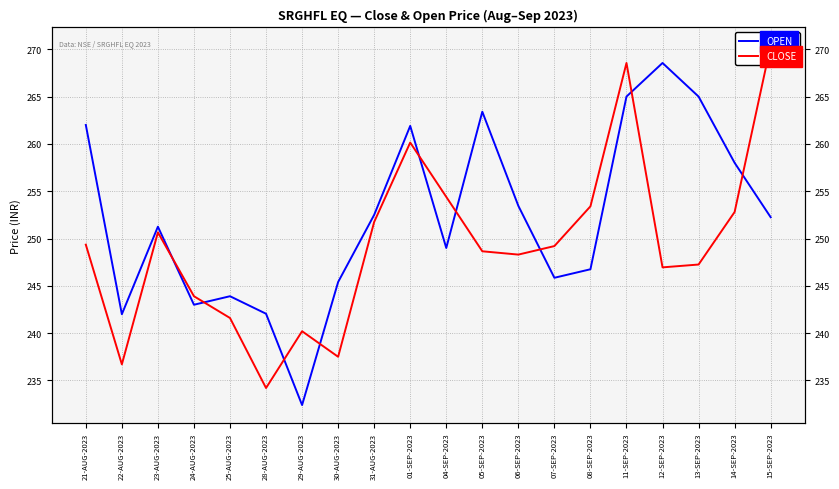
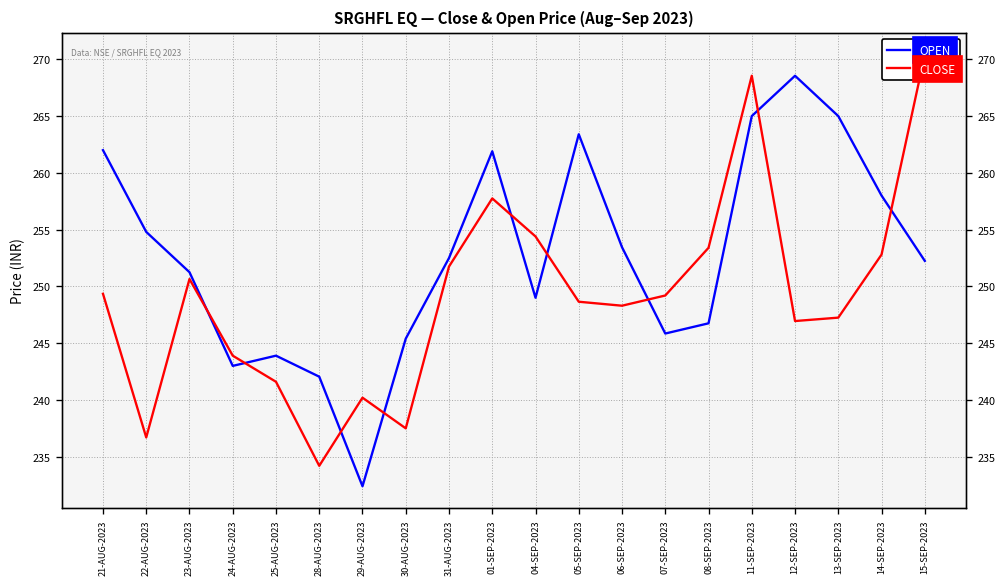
OPEN, 22-AUG-2023: 242 -> 255
CLOSE, 01-SEP-2023: 260 -> 258
